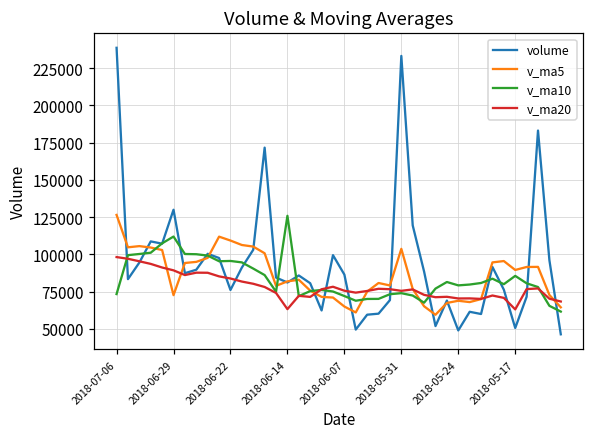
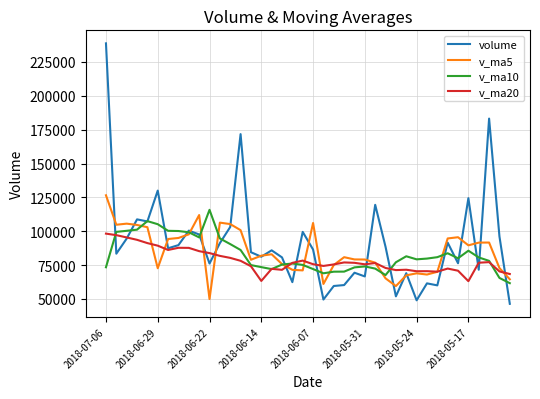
v_ma10, 2018-06-29: 112000 -> 105000
v_ma5, 2018-06-22: 109000 -> 50000
v_ma10, 2018-06-22: 96000 -> 116000
v_ma10, 2018-06-14: 126000 -> 74000
v_ma5, 2018-06-07: 65000 -> 106000
volume, 2018-05-31: 233000 -> 67000
v_ma5, 2018-05-31: 104000 -> 79000
volume, 2018-05-17: 51000 -> 124000
